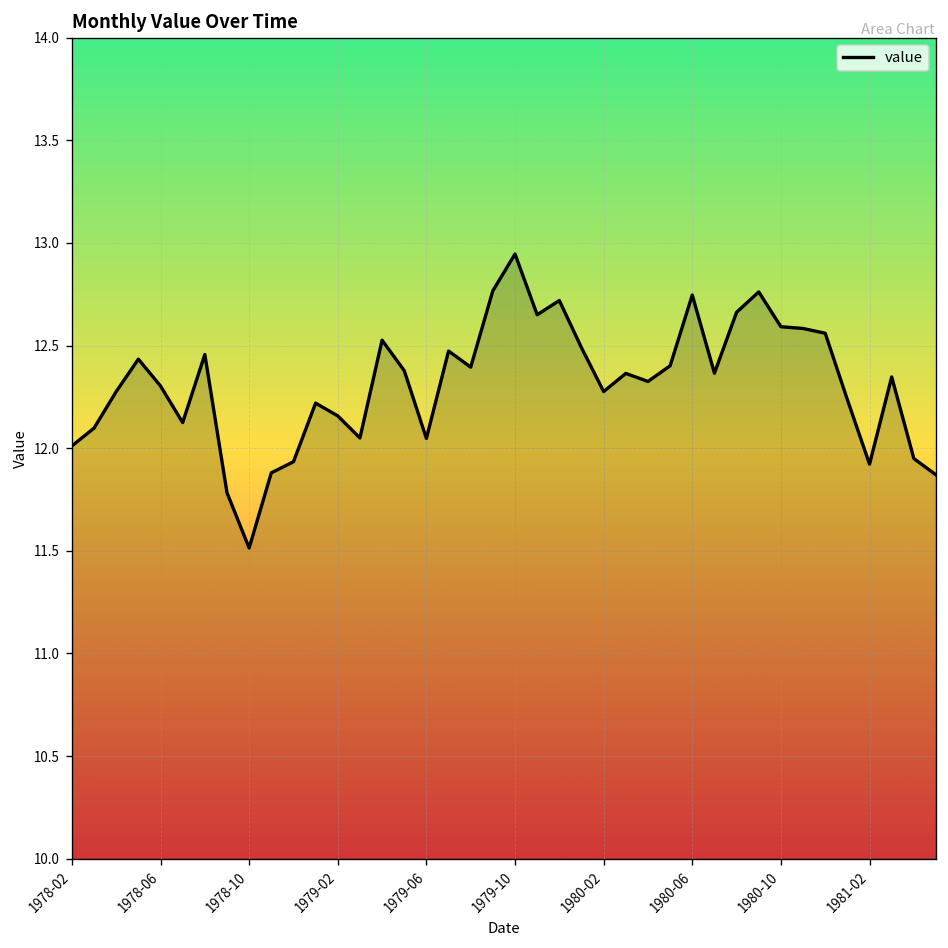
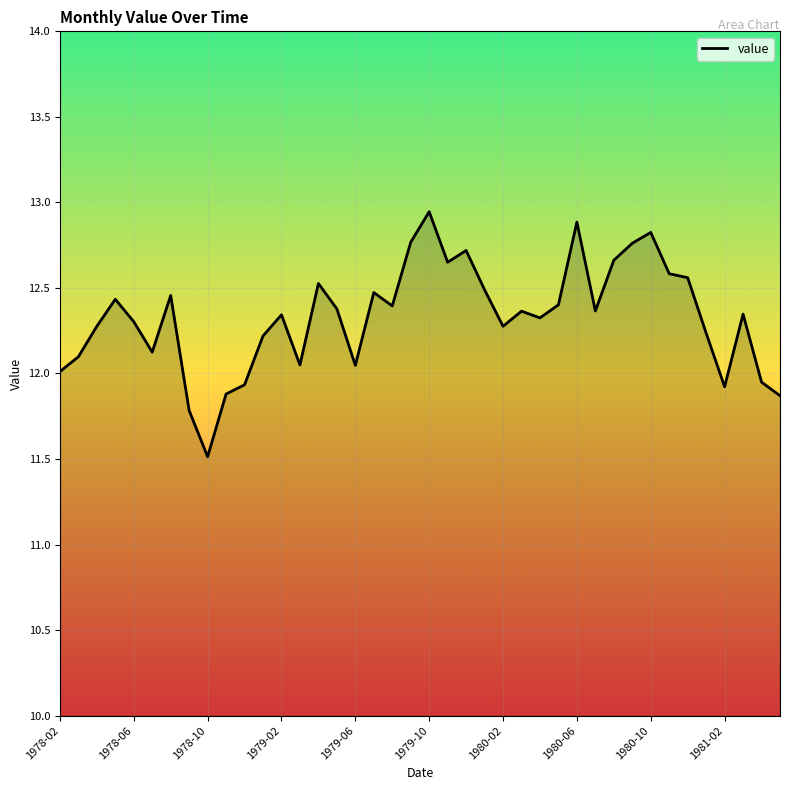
1979-02: 12.16 -> 12.34
1980-06: 12.75 -> 12.89
1980-10: 12.59 -> 12.82
